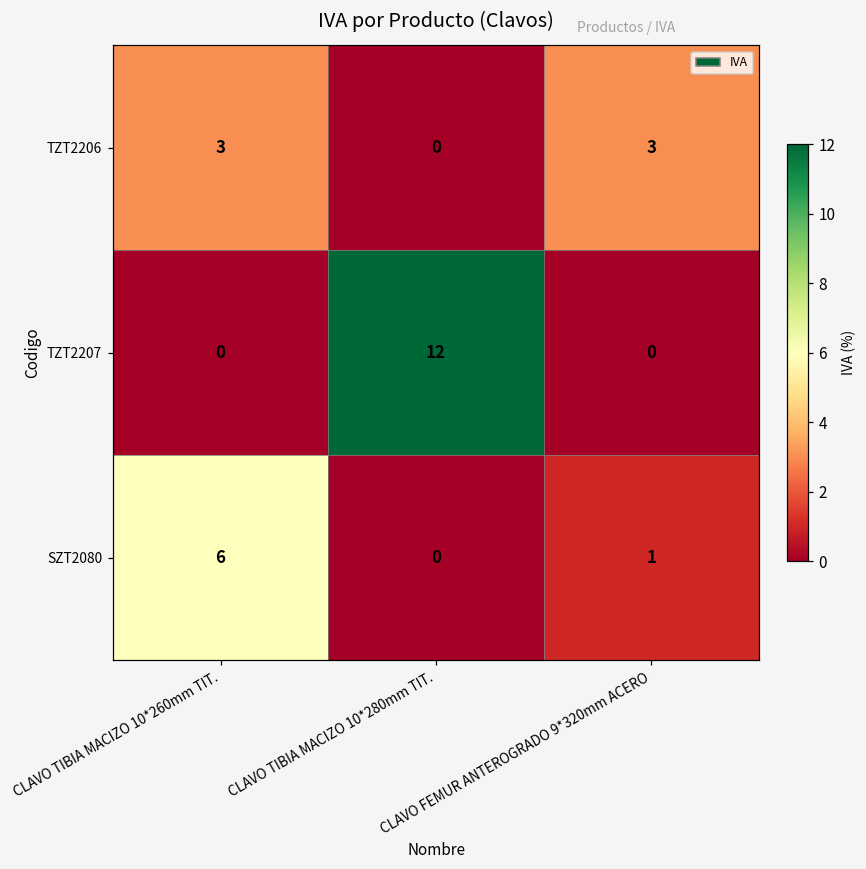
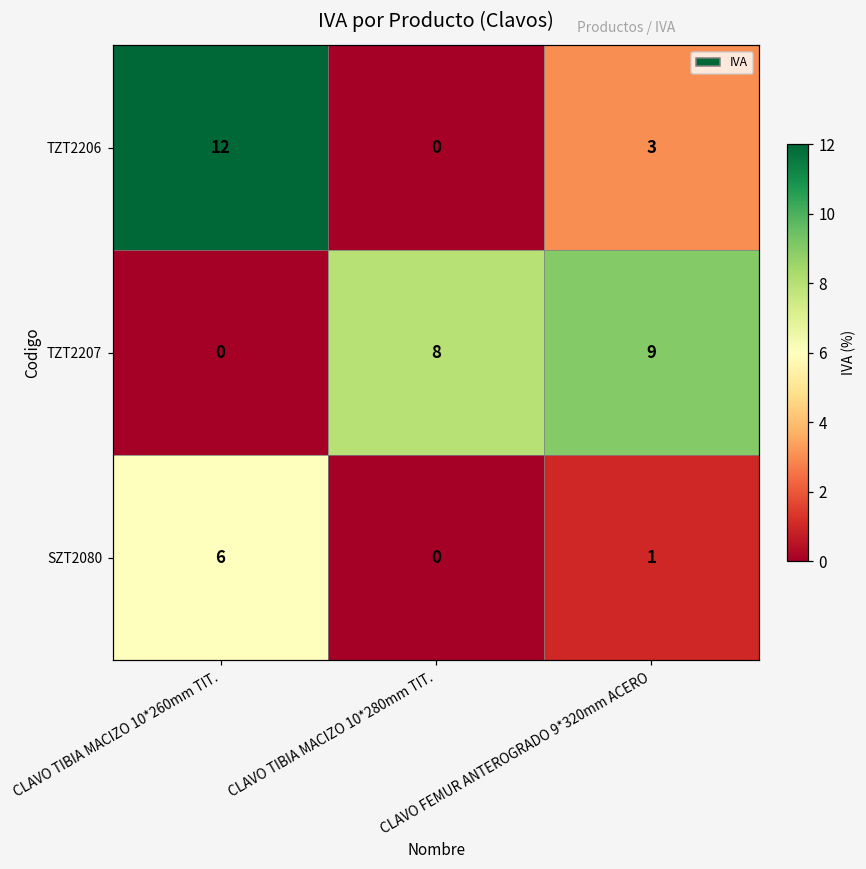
TZT2206, CLAVO TIBIA MACIZO 10*260mm TIT.: 3 -> 12
TZT2207, CLAVO TIBIA MACIZO 10*280mm TIT.: 12 -> 8
TZT2207, CLAVO FEMUR ANTEROGRADO 9*320mm ACERO: 0 -> 9
